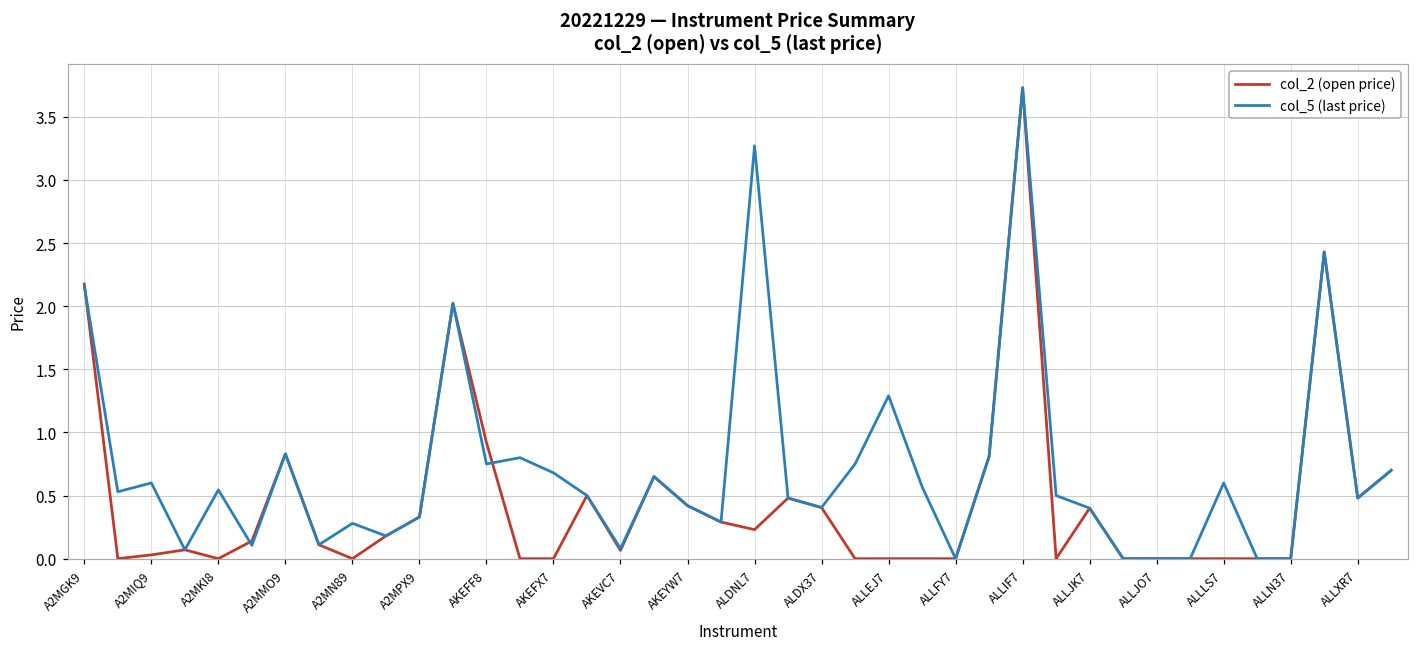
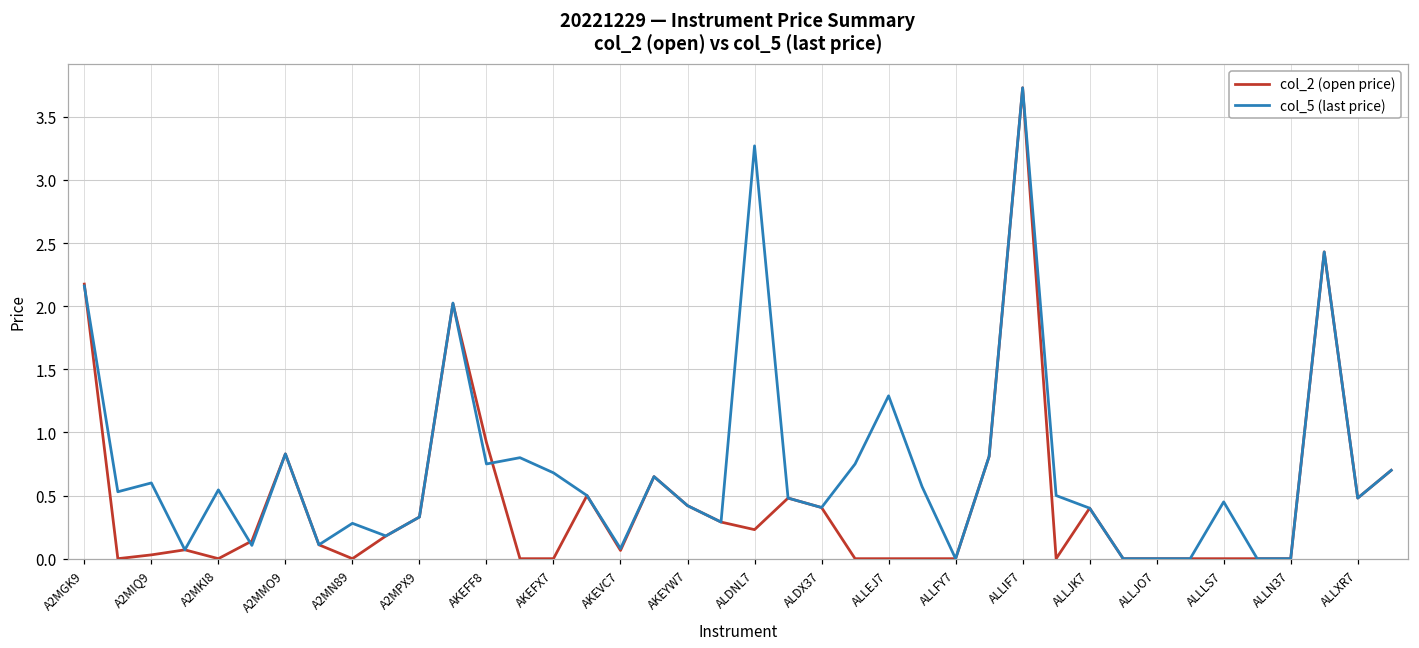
col_5 (last price), ALLLS7: 0.60 -> 0.45
